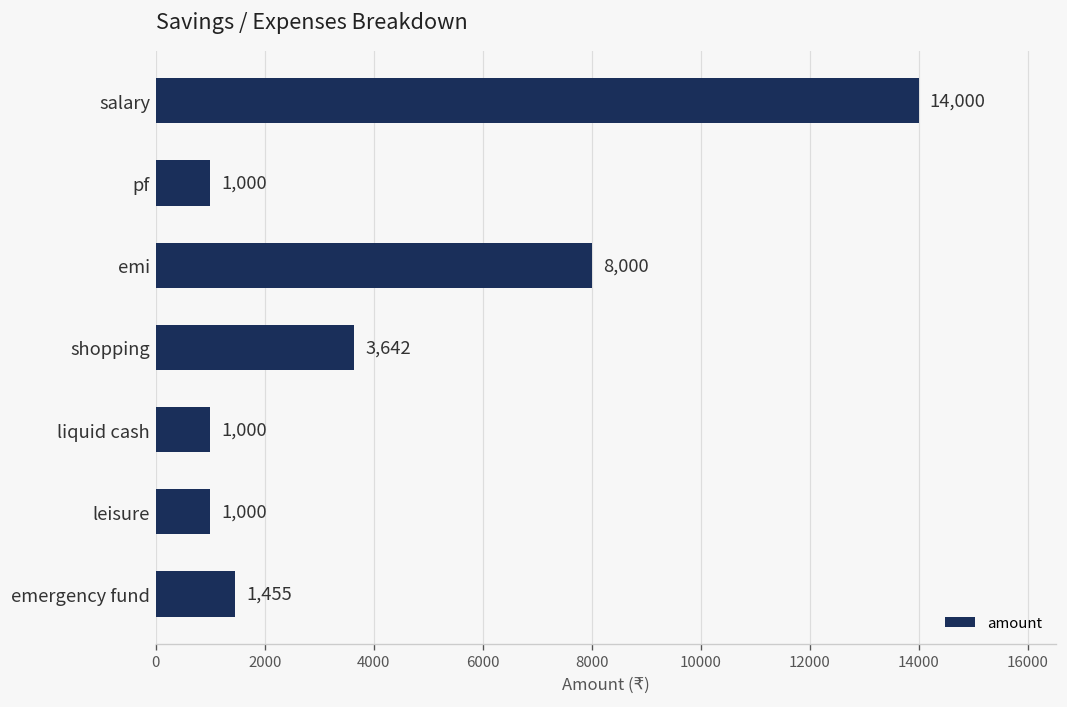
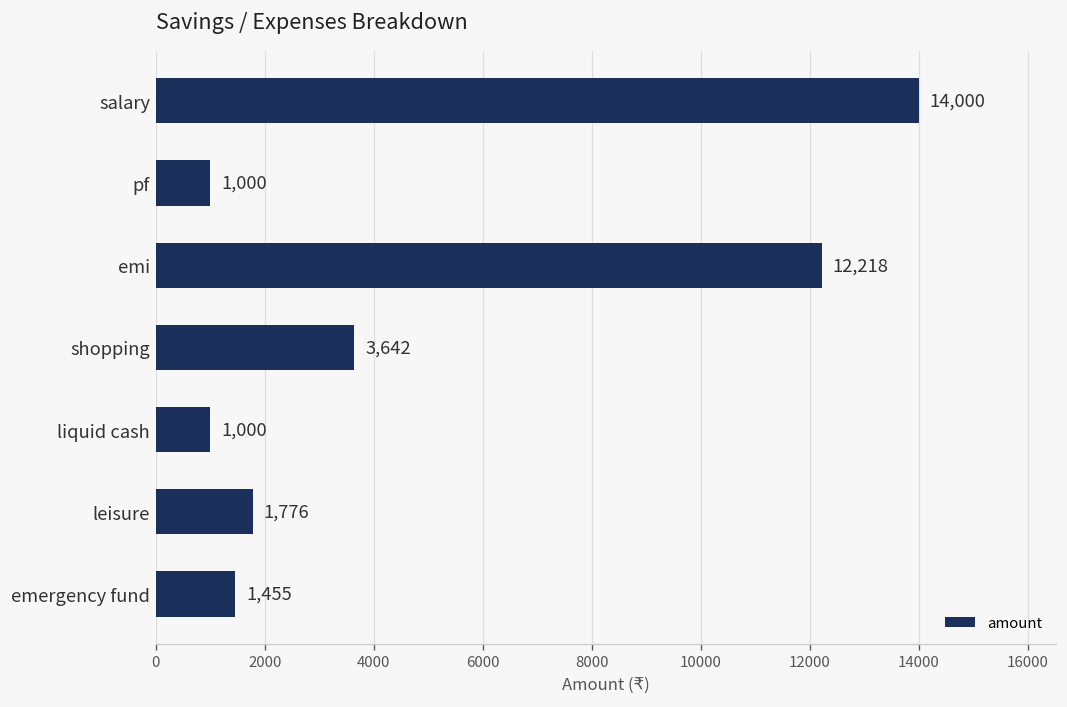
emi: 8,000 -> 12,218
leisure: 1,000 -> 1,776
